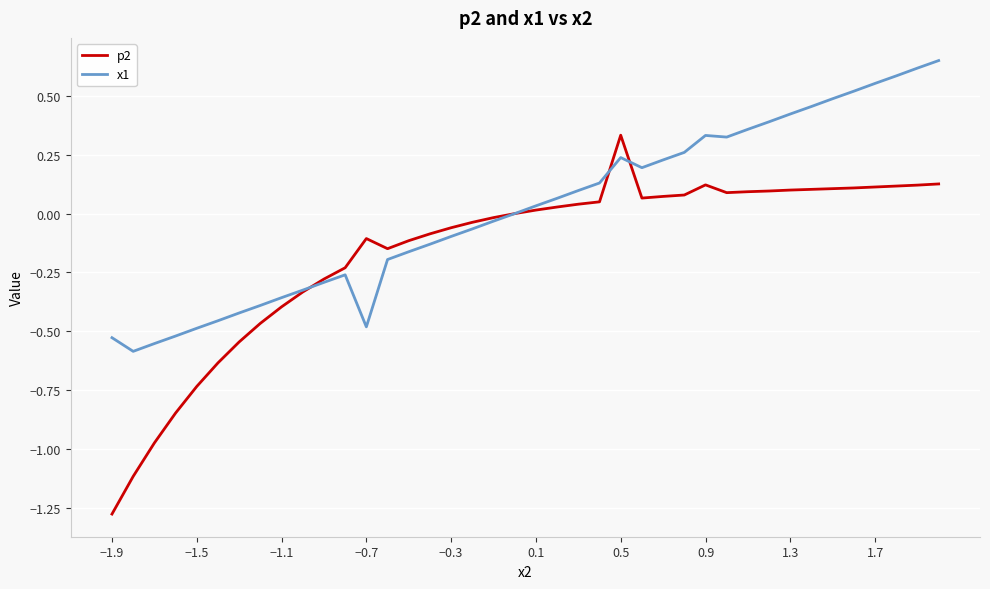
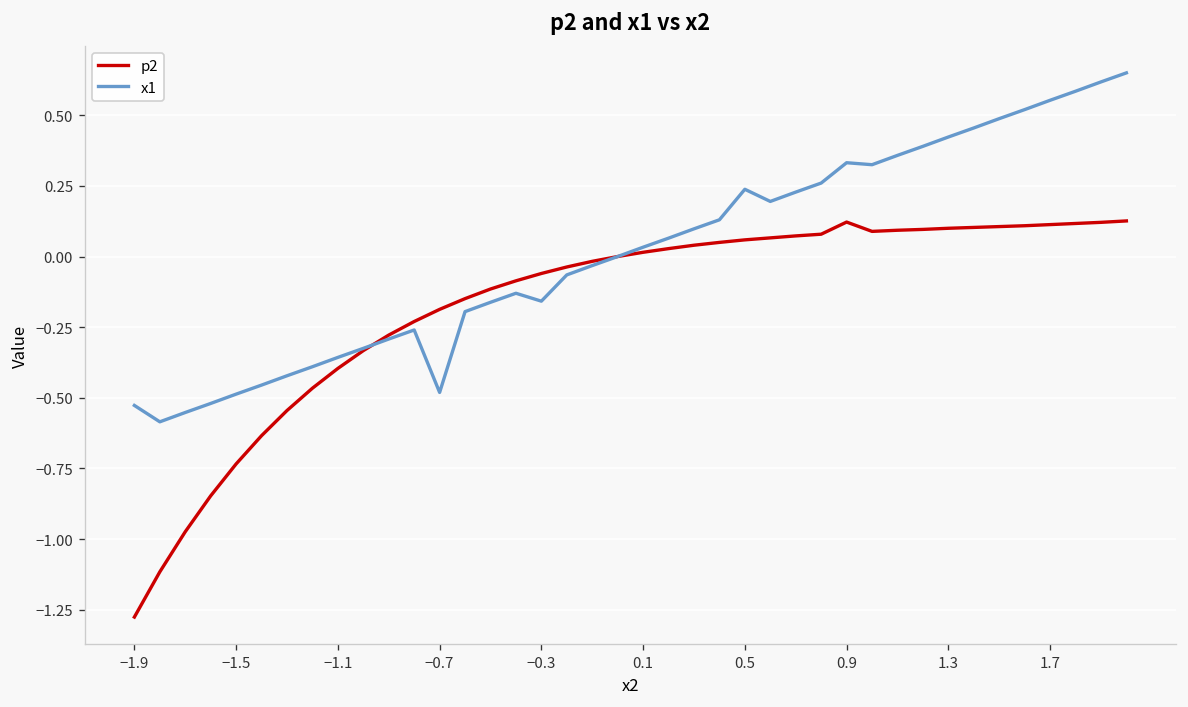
p2, −0.7: -0.11 -> -0.19
x1, −0.3: -0.10 -> -0.16
p2, 0.5: 0.33 -> 0.06
